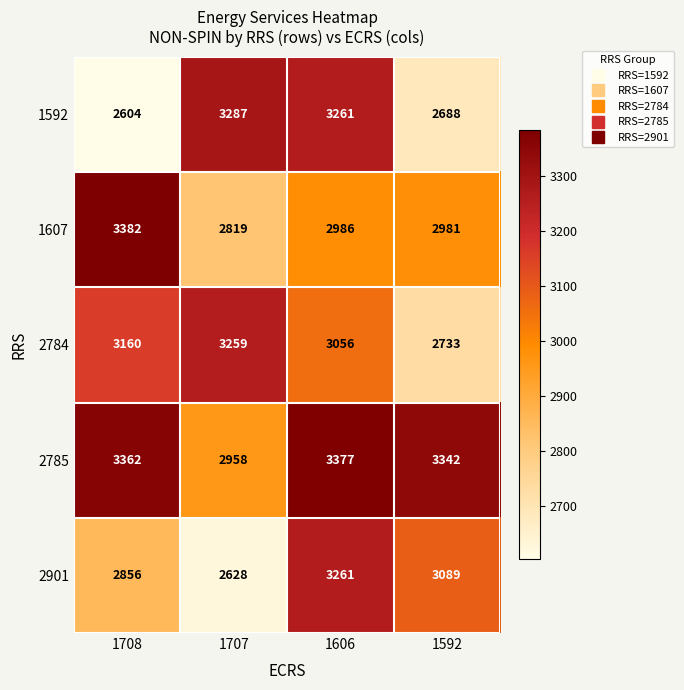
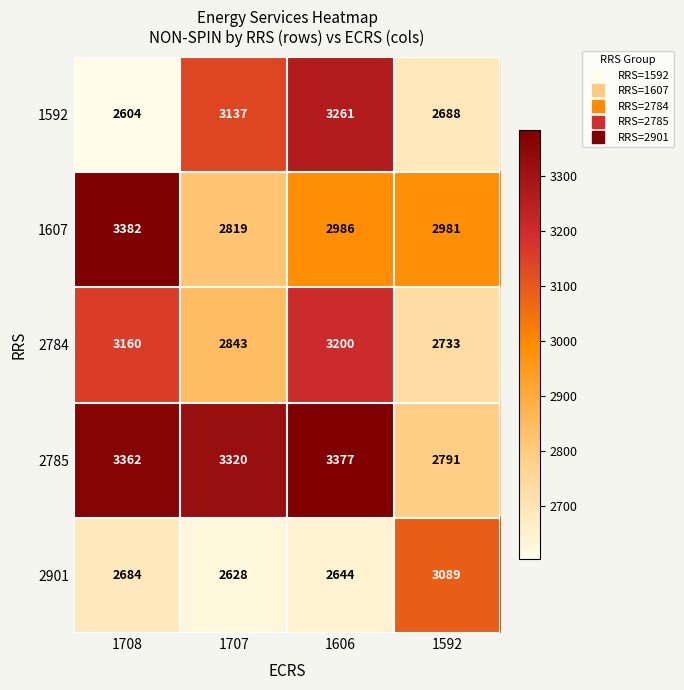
1592, 1707: 3287 -> 3137
2784, 1707: 3259 -> 2843
2784, 1606: 3056 -> 3200
2785, 1707: 2958 -> 3320
2785, 1592: 3342 -> 2791
2901, 1708: 2856 -> 2684
2901, 1606: 3261 -> 2644
